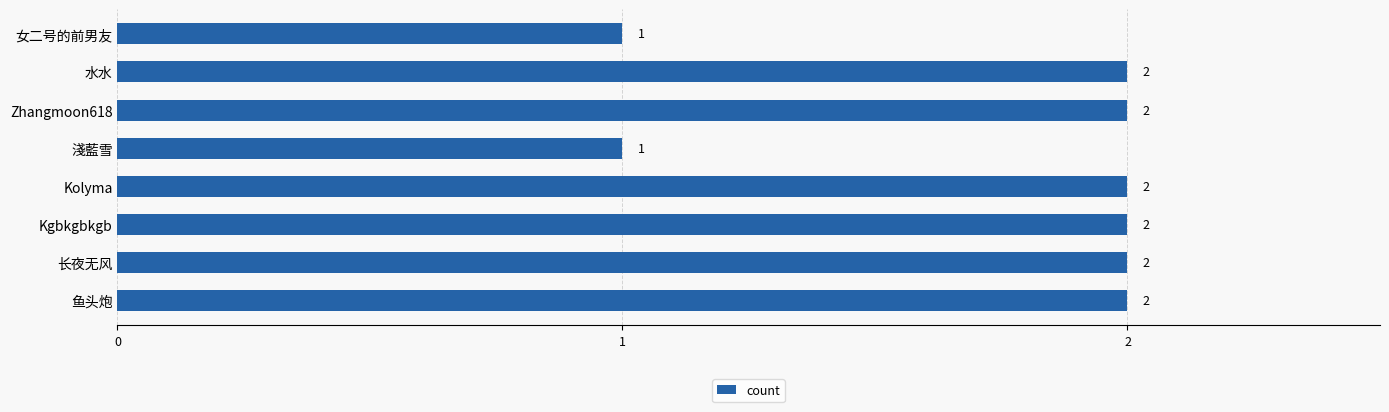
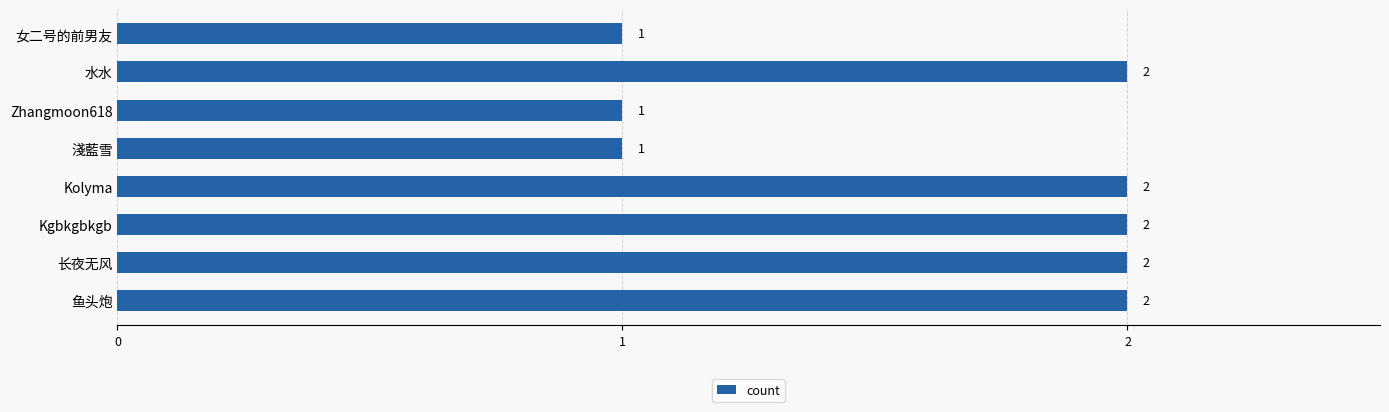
Zhangmoon618: 2 -> 1
